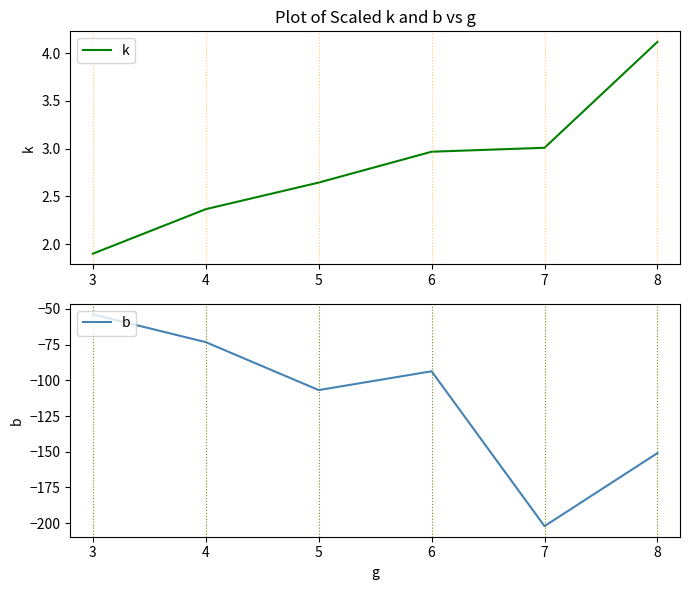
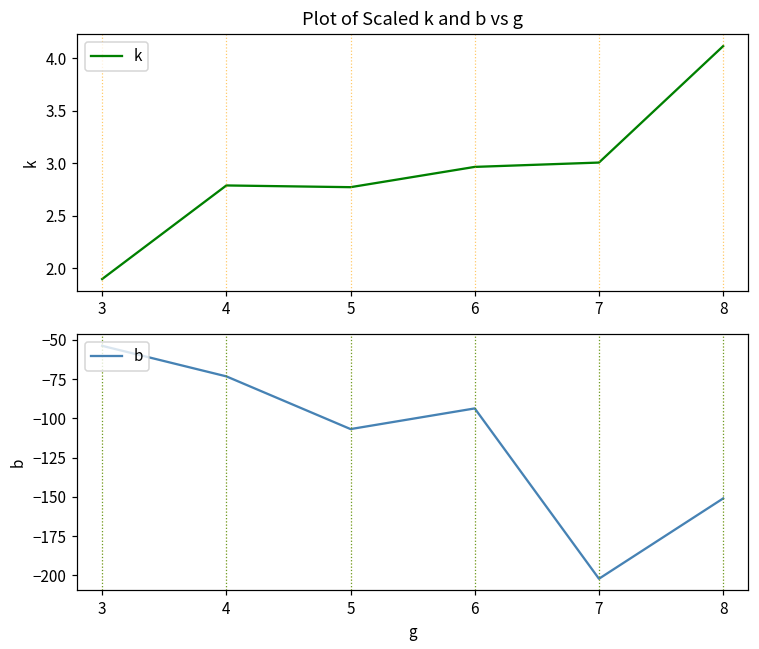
Plot of Scaled k and b vs g, 4: 2.4 -> 2.8
Plot of Scaled k and b vs g, 5: 2.6 -> 2.8
